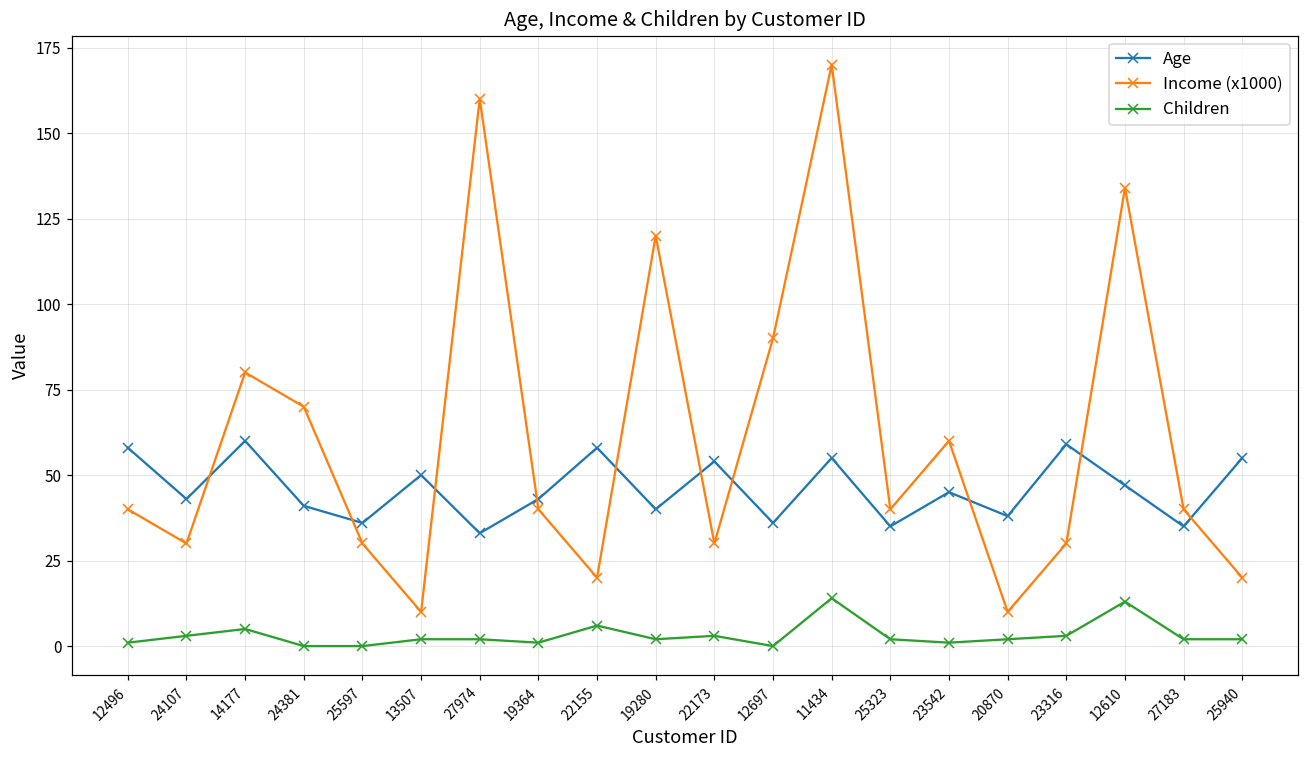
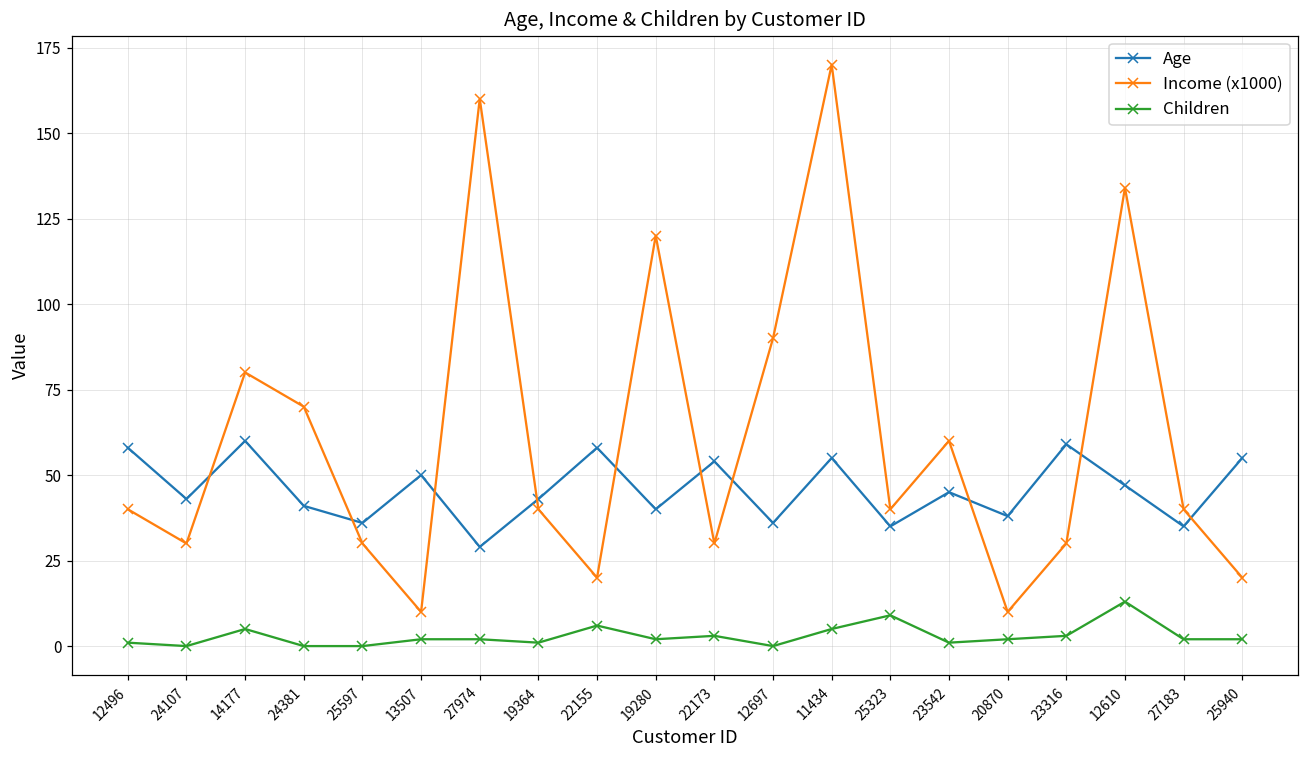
Children, 24107: 3 -> 0
Age, 27974: 33 -> 29
Children, 11434: 14 -> 5
Children, 25323: 2 -> 9
